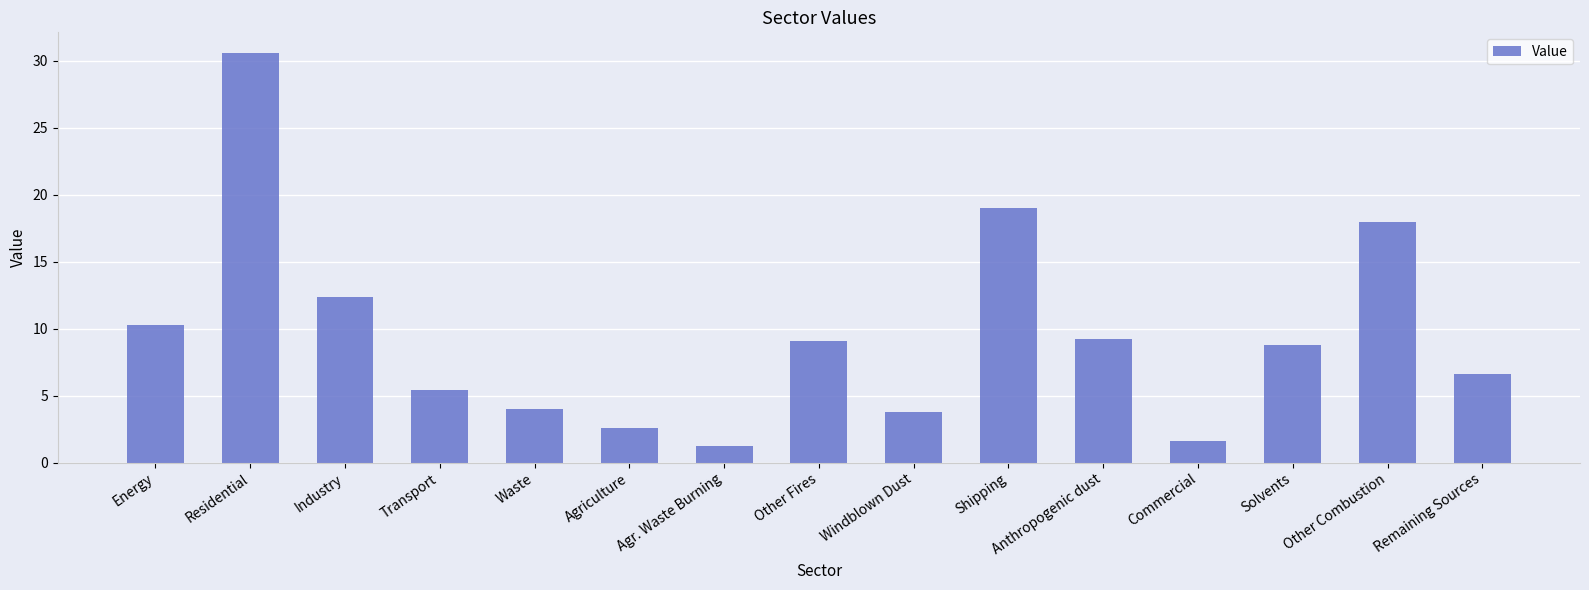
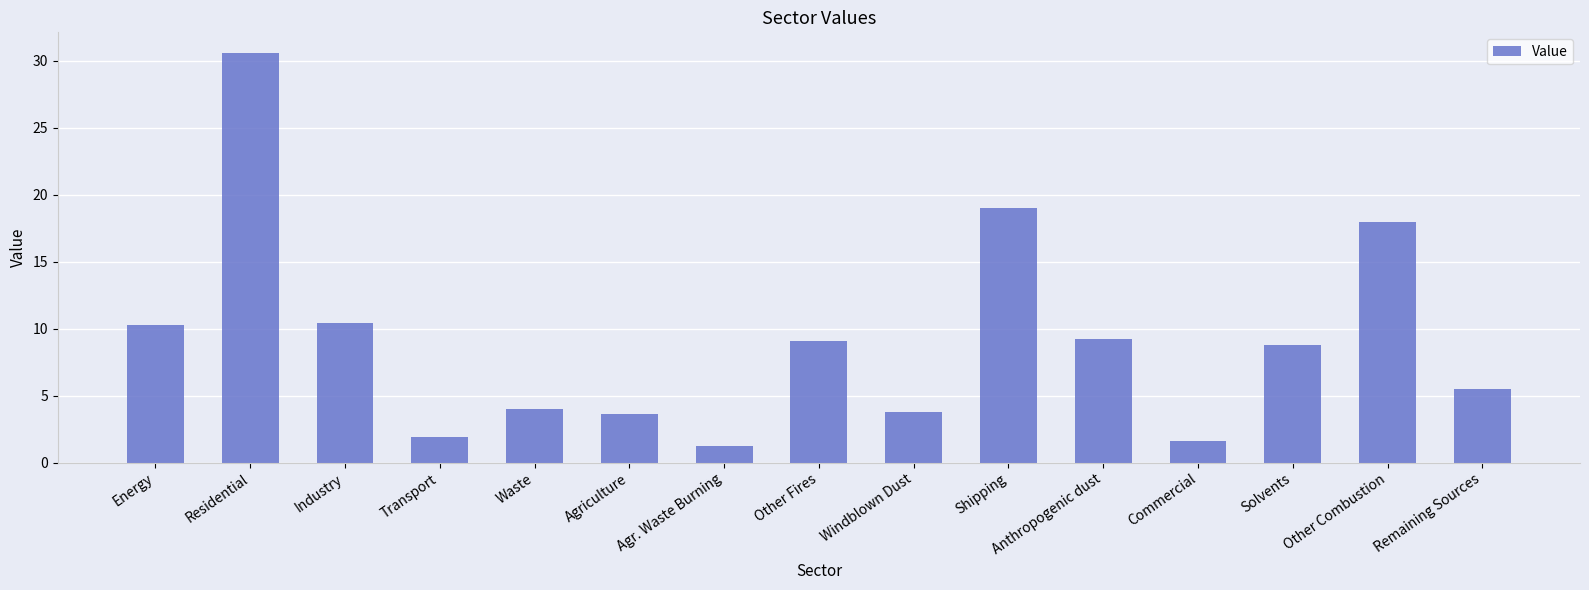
Industry: 12.4 -> 10.4
Transport: 5.4 -> 1.9
Agriculture: 2.6 -> 3.6
Remaining Sources: 6.6 -> 5.5
